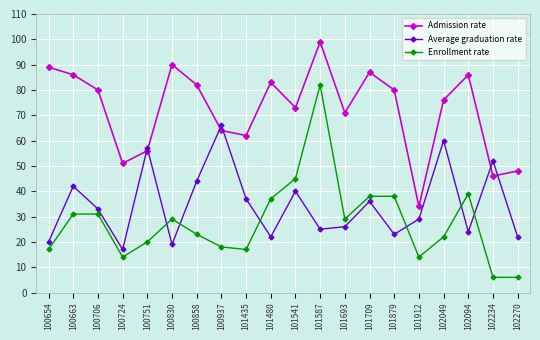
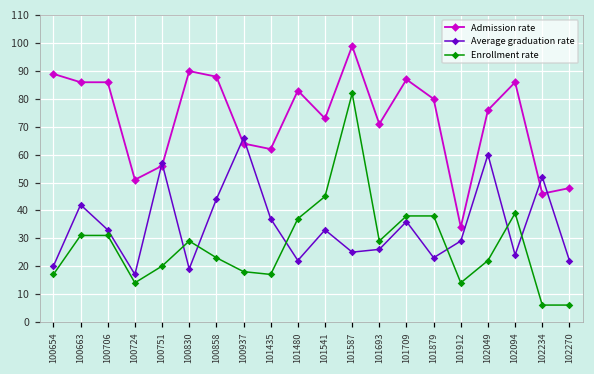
Admission rate, 100706: 80 -> 86
Admission rate, 100858: 82 -> 88
Average graduation rate, 101541: 40 -> 33
